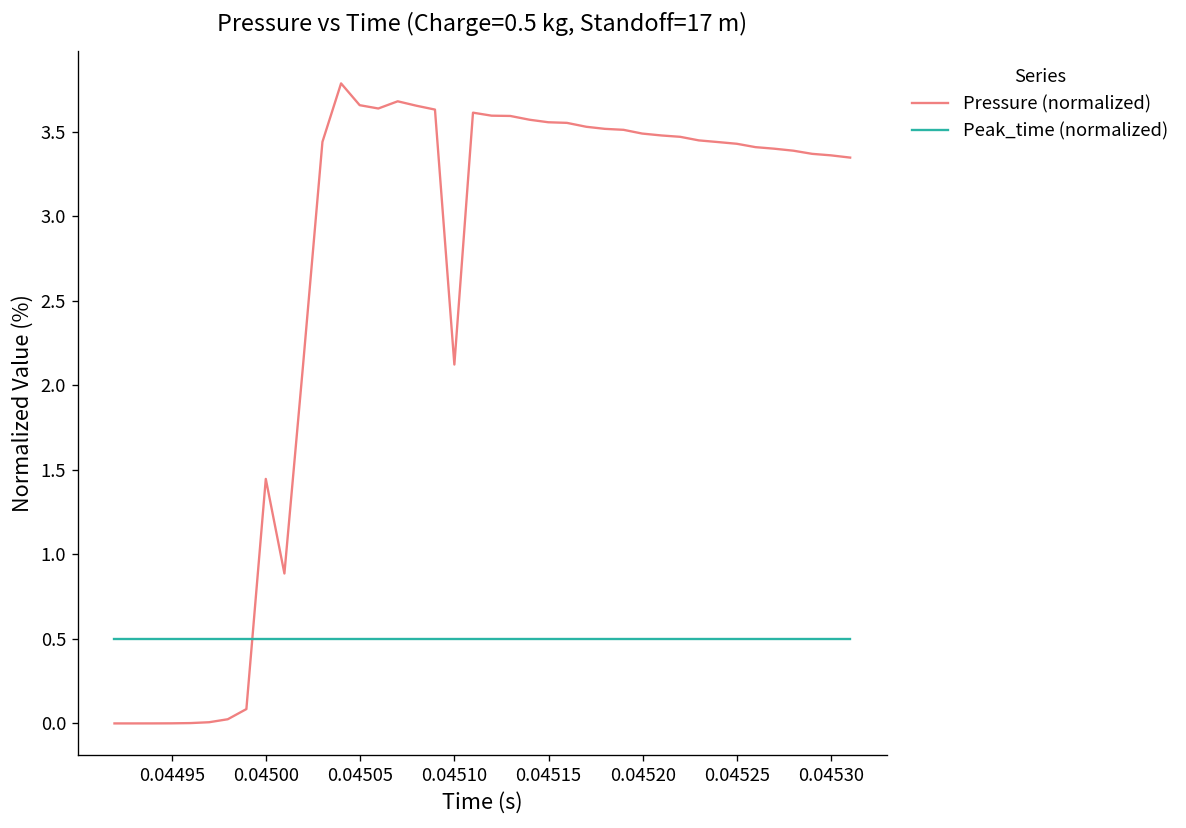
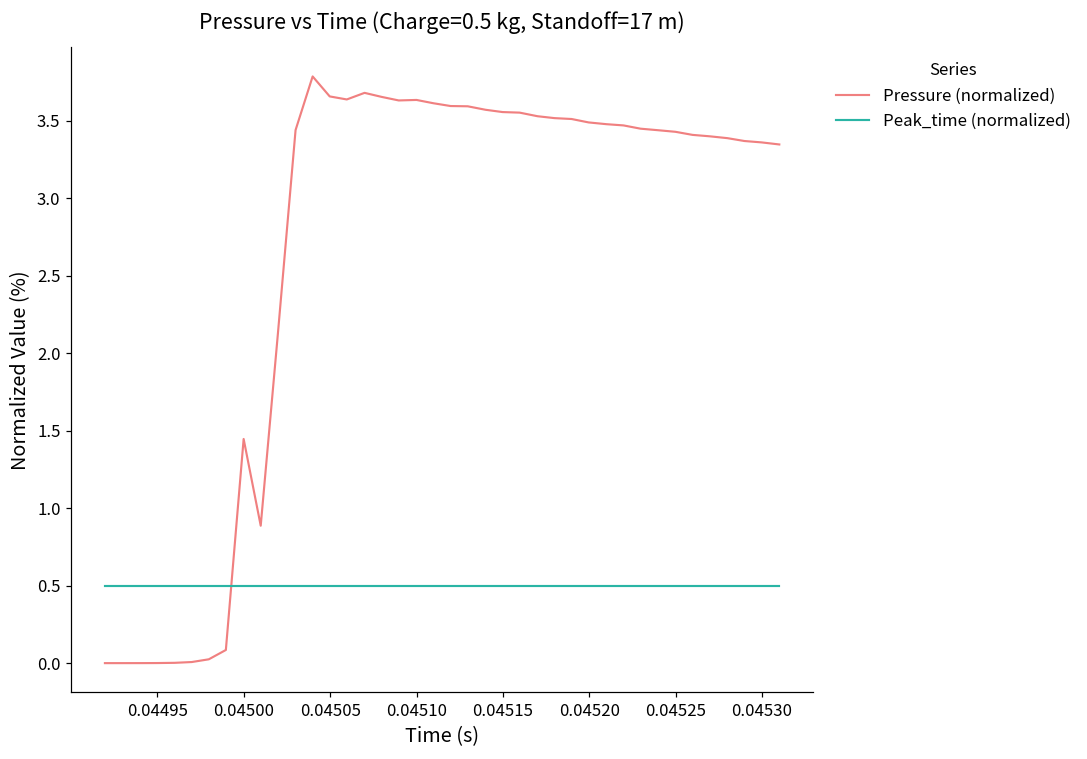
Pressure (normalized), 0.04510: 2.12 -> 3.63
